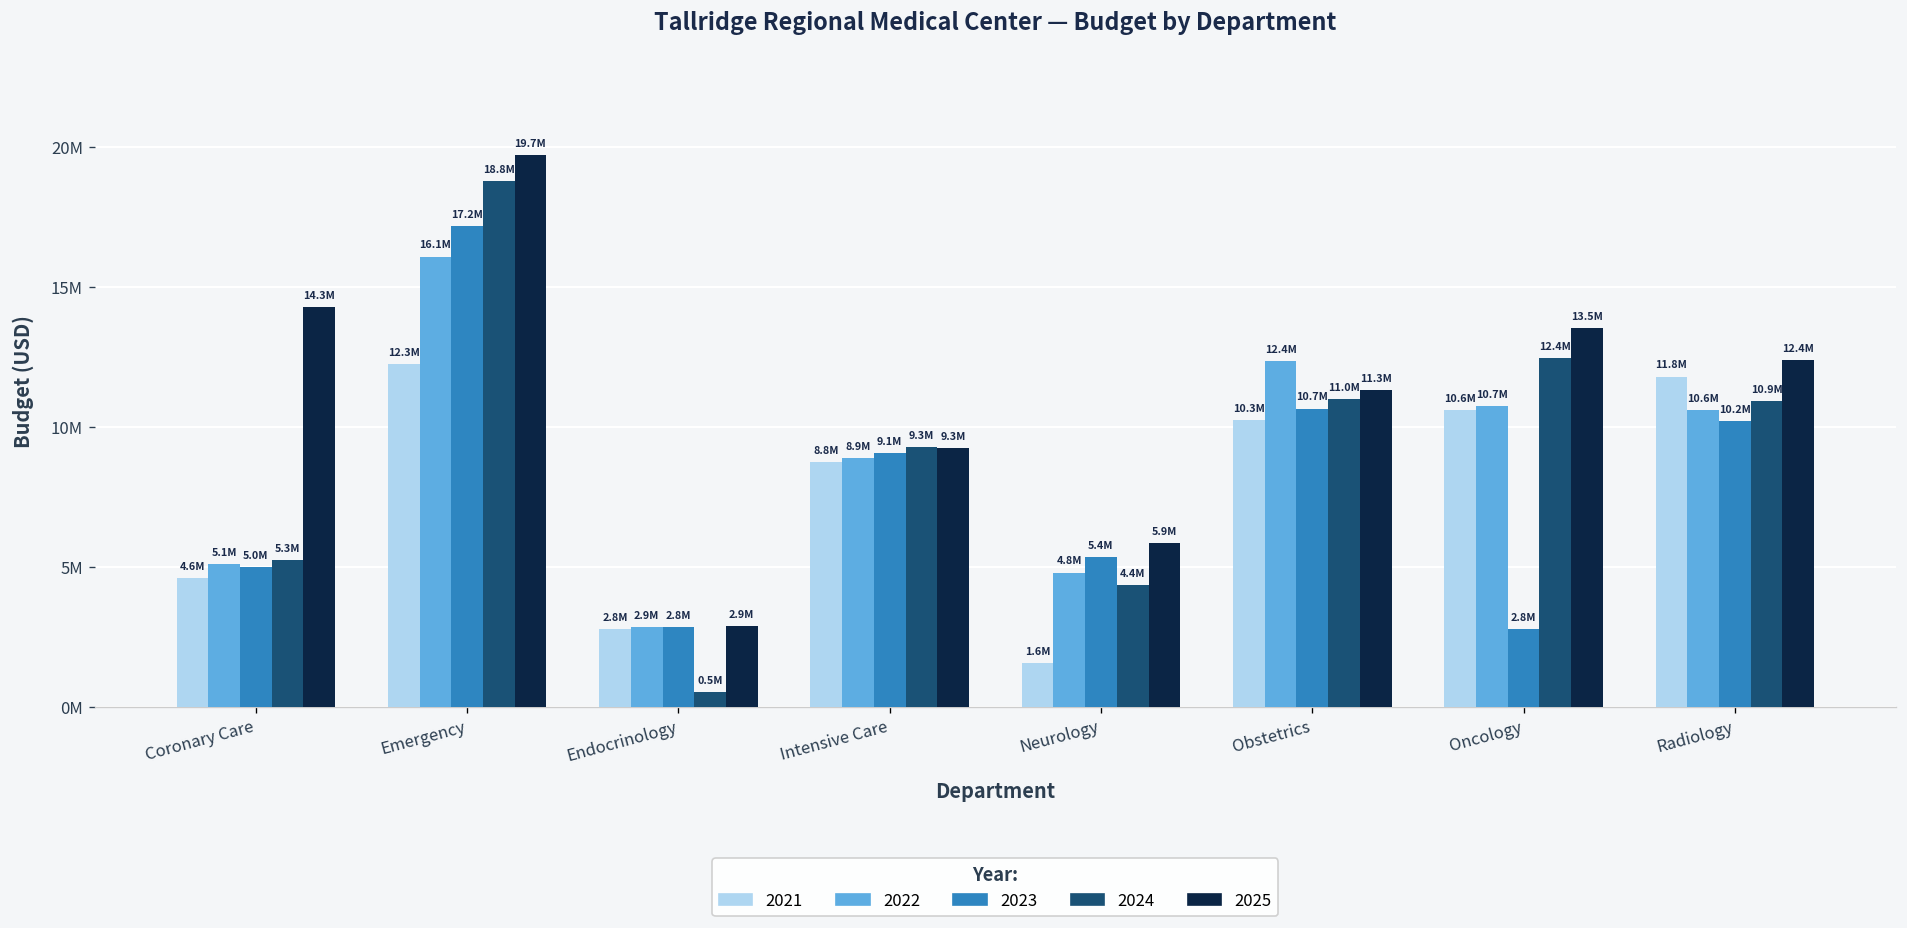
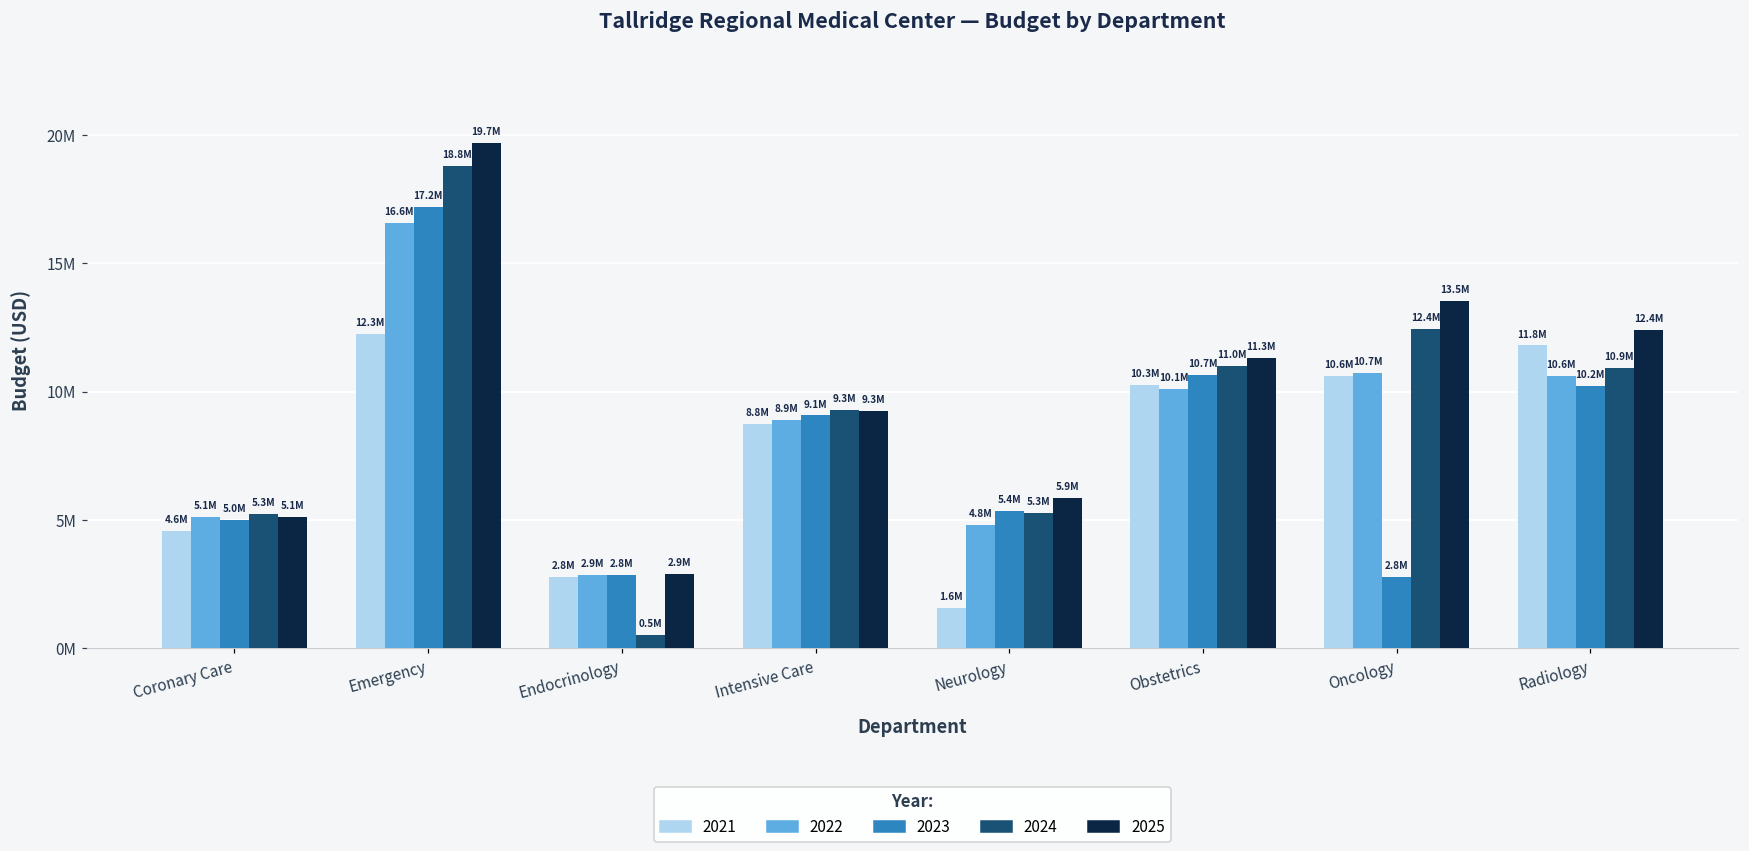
2025, Coronary Care: 14.3M -> 5.1M
2022, Emergency: 16.1M -> 16.6M
2024, Neurology: 4.4M -> 5.3M
2022, Obstetrics: 12.4M -> 10.1M
